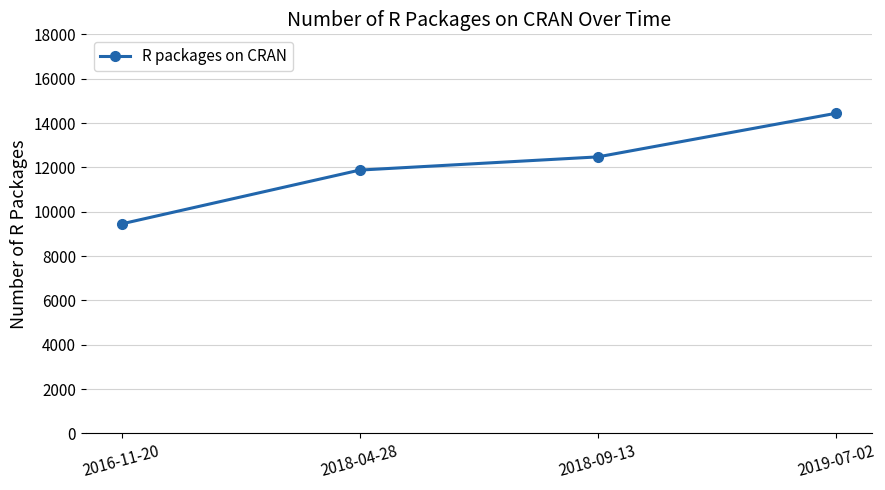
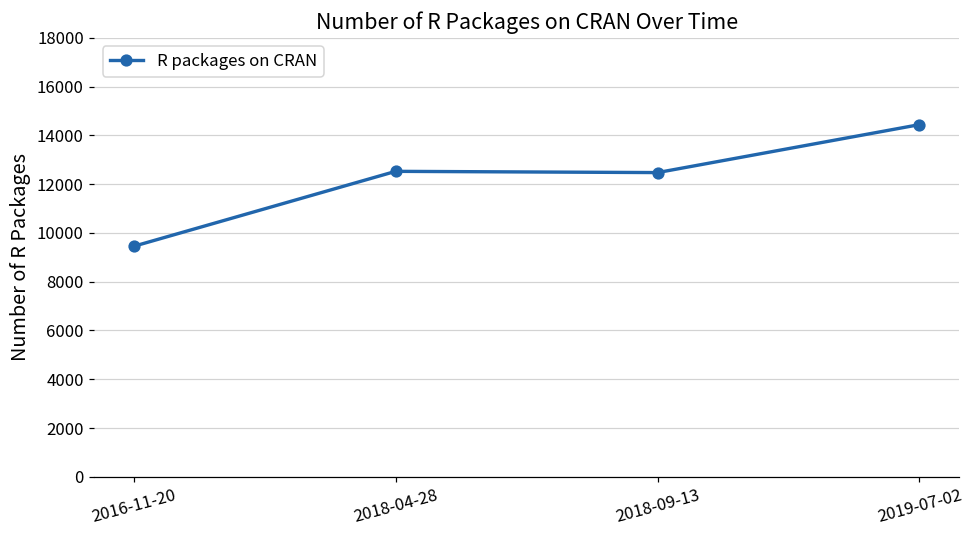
2018-04-28: 11900 -> 12500
